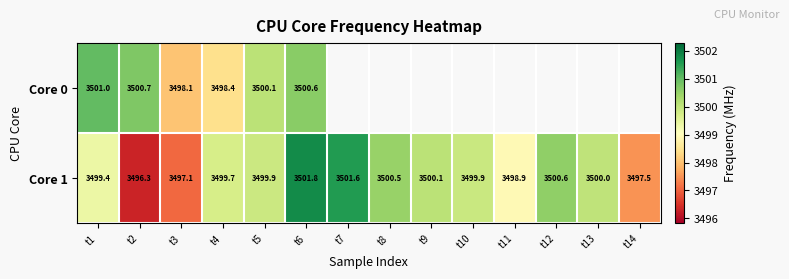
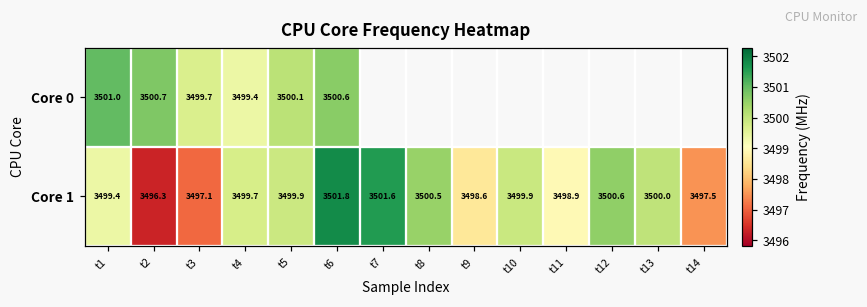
Core 0, t3: 3498.1 -> 3499.7
Core 0, t4: 3498.4 -> 3499.4
Core 1, t9: 3500.1 -> 3498.6
